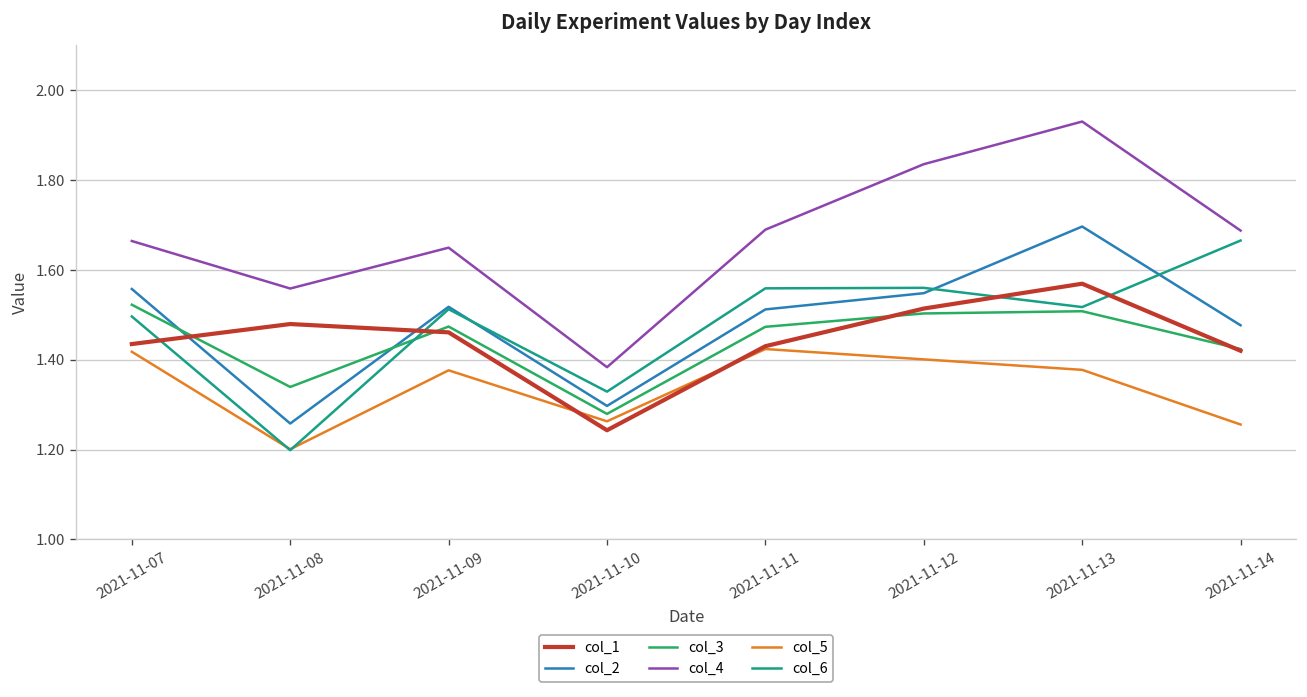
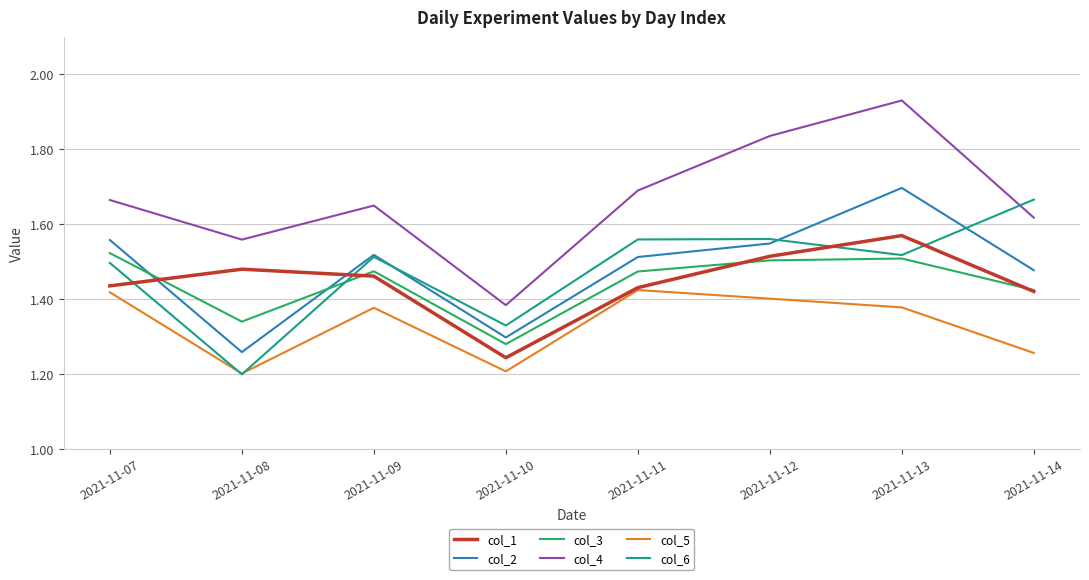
col_5, 2021-11-10: 1.26 -> 1.21
col_4, 2021-11-14: 1.69 -> 1.62
